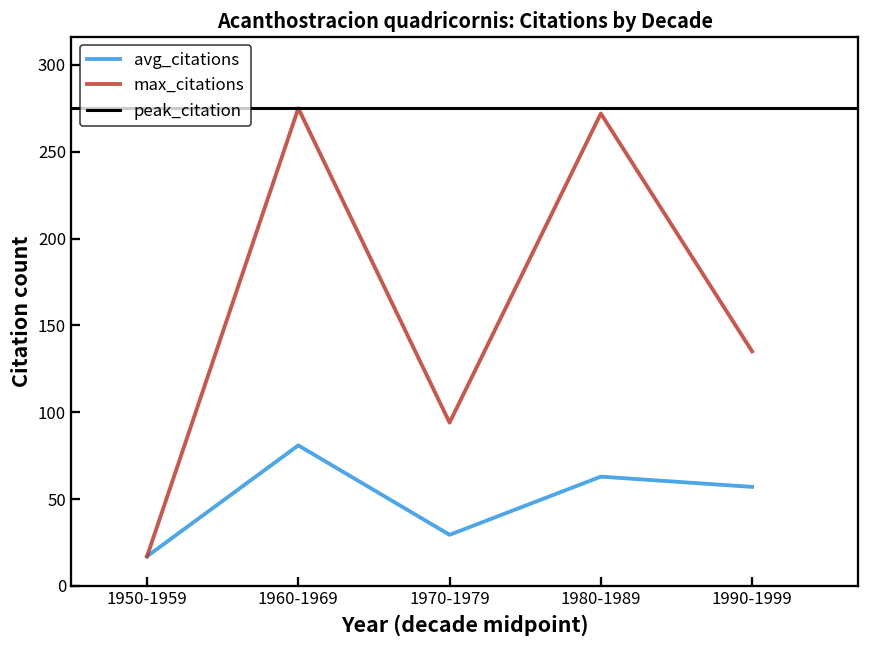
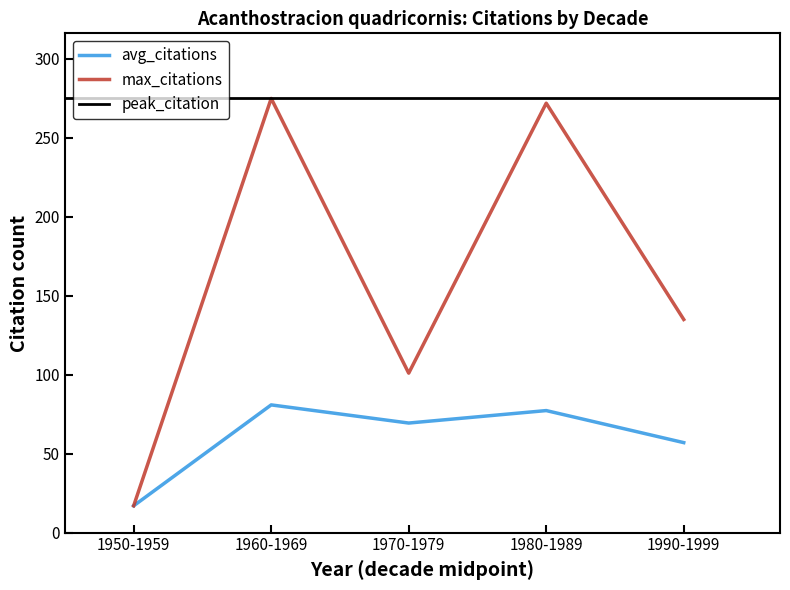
avg_citations, 1970-1979: 29 -> 69
max_citations, 1970-1979: 94 -> 101
avg_citations, 1980-1989: 63 -> 77
